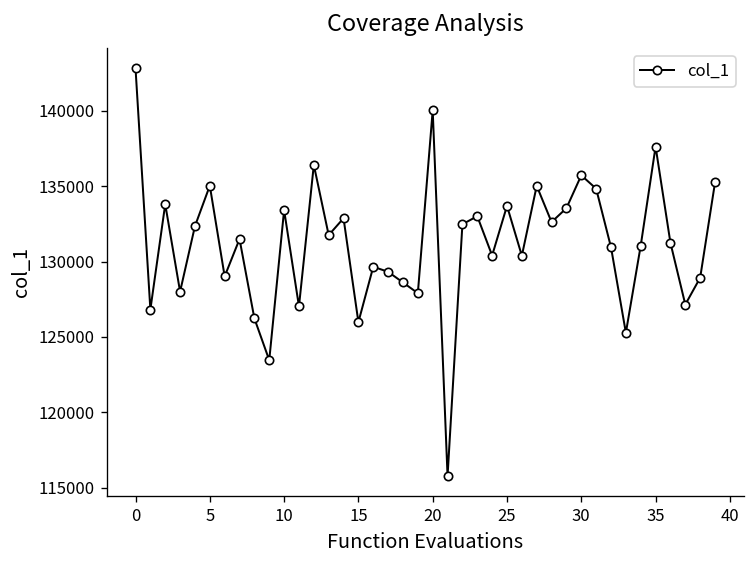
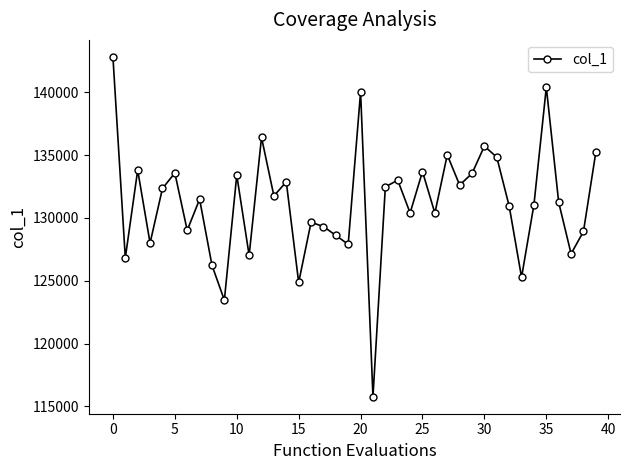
5: 135000 -> 133600
15: 126000 -> 124900
35: 137600 -> 140400
